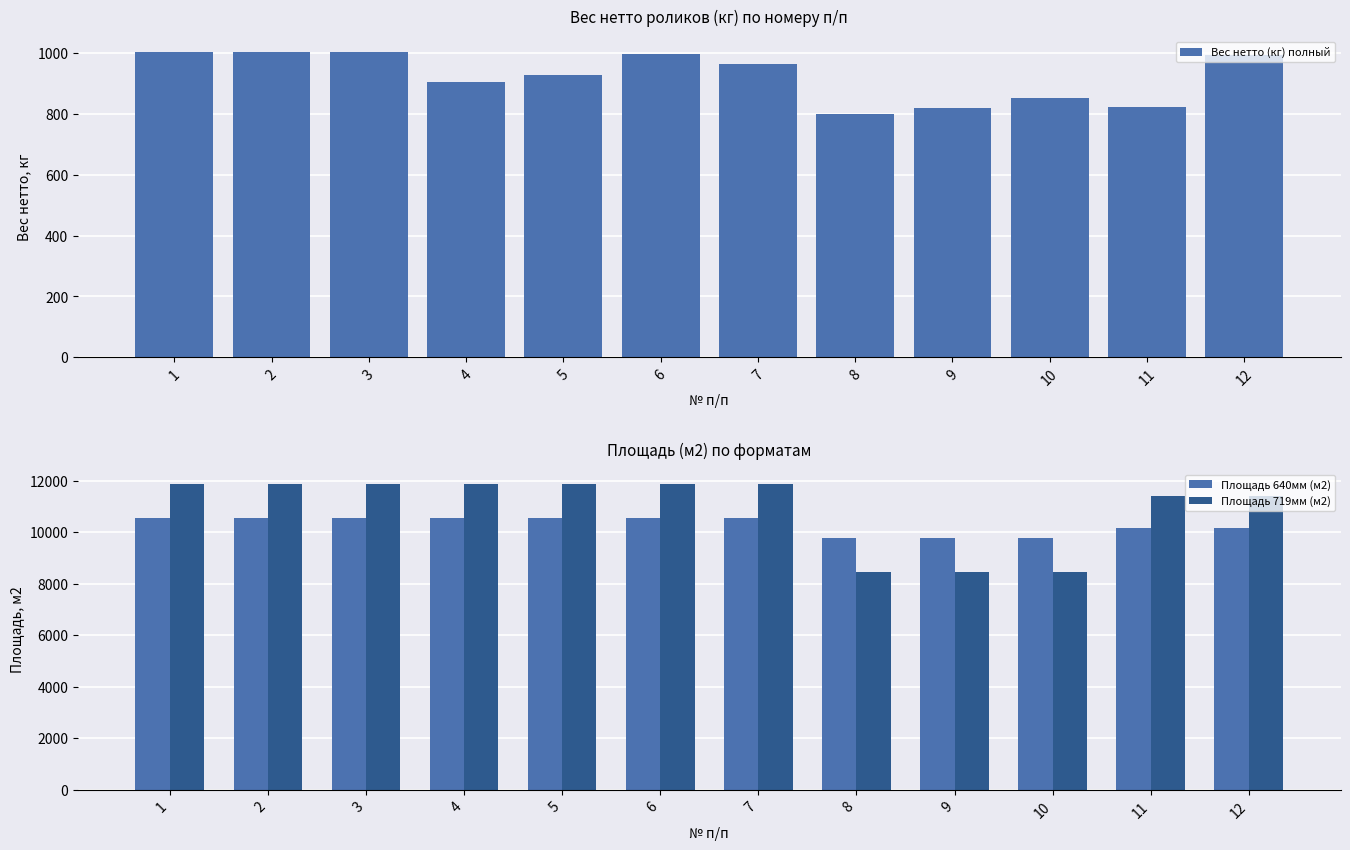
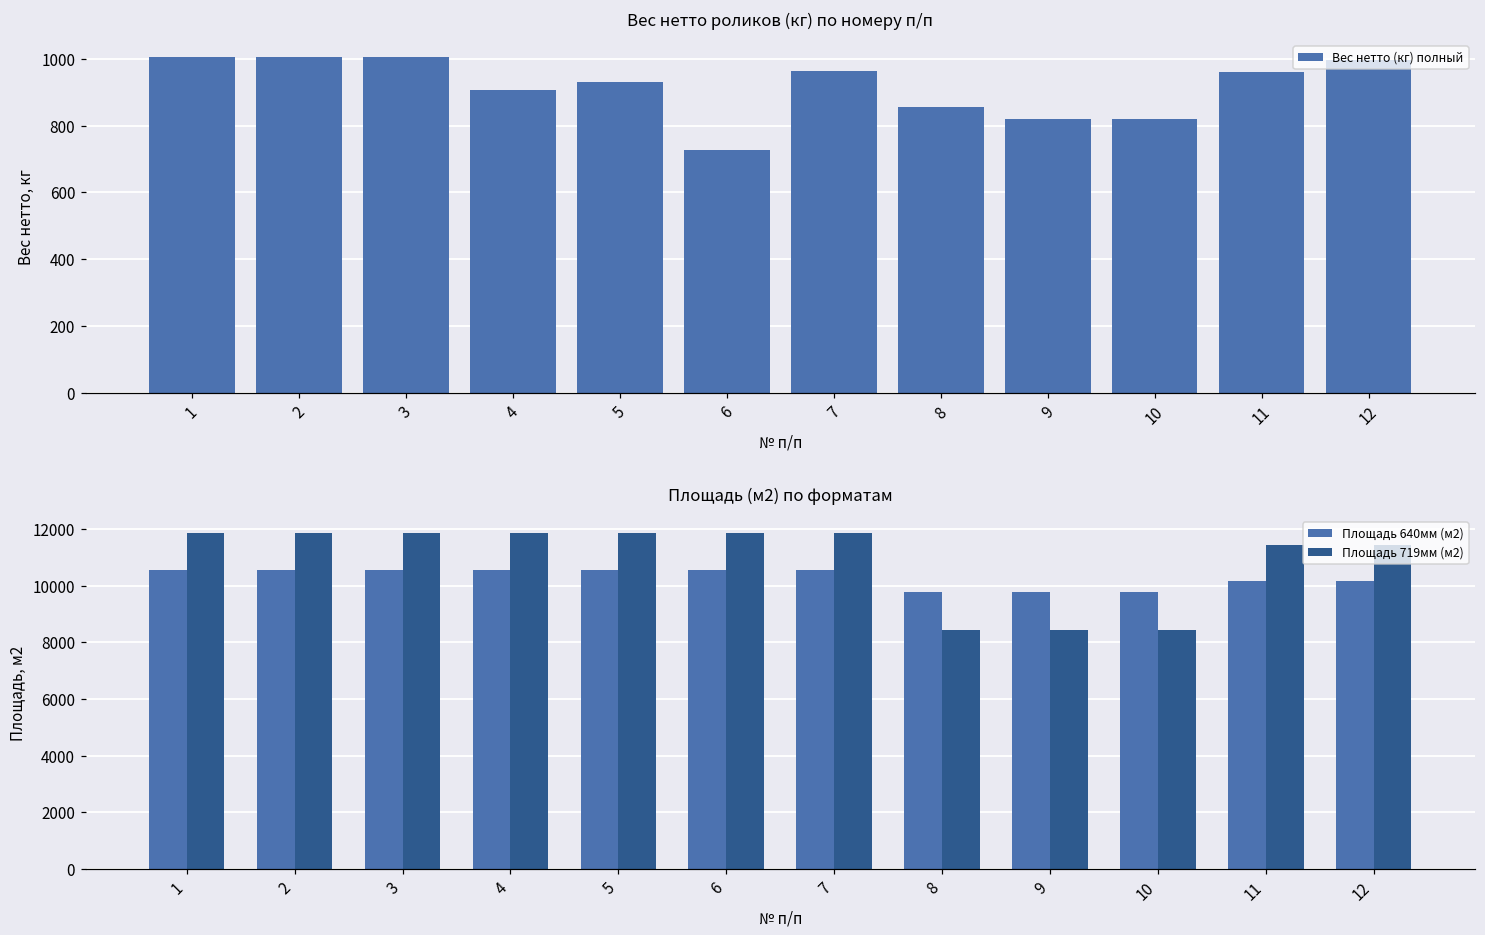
Вес нетто роликов (кг) по номеру п/п, 6: 1000 -> 730
Вес нетто роликов (кг) по номеру п/п, 8: 800 -> 850
Вес нетто роликов (кг) по номеру п/п, 10: 850 -> 820
Вес нетто роликов (кг) по номеру п/п, 11: 820 -> 960
